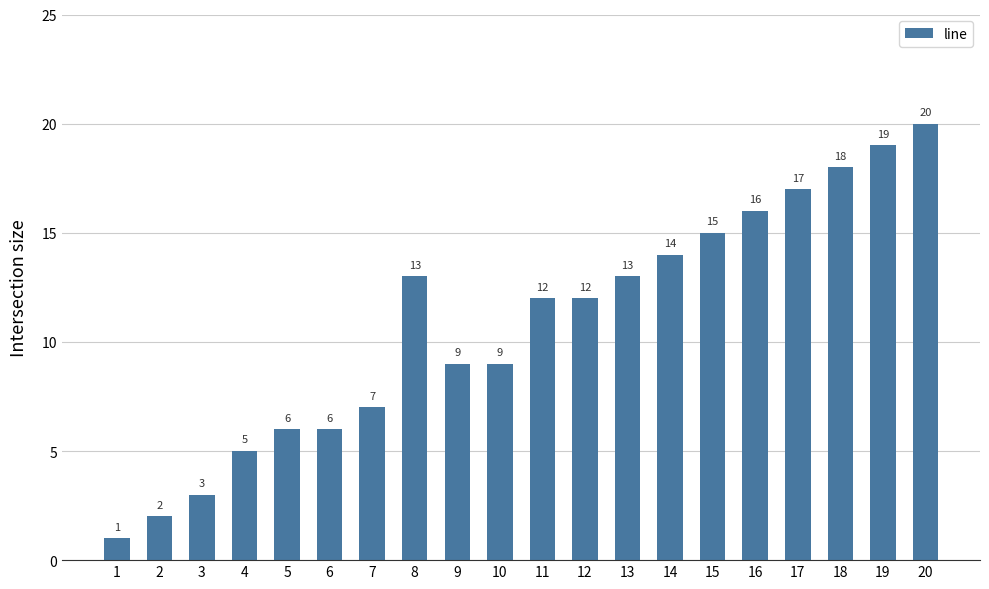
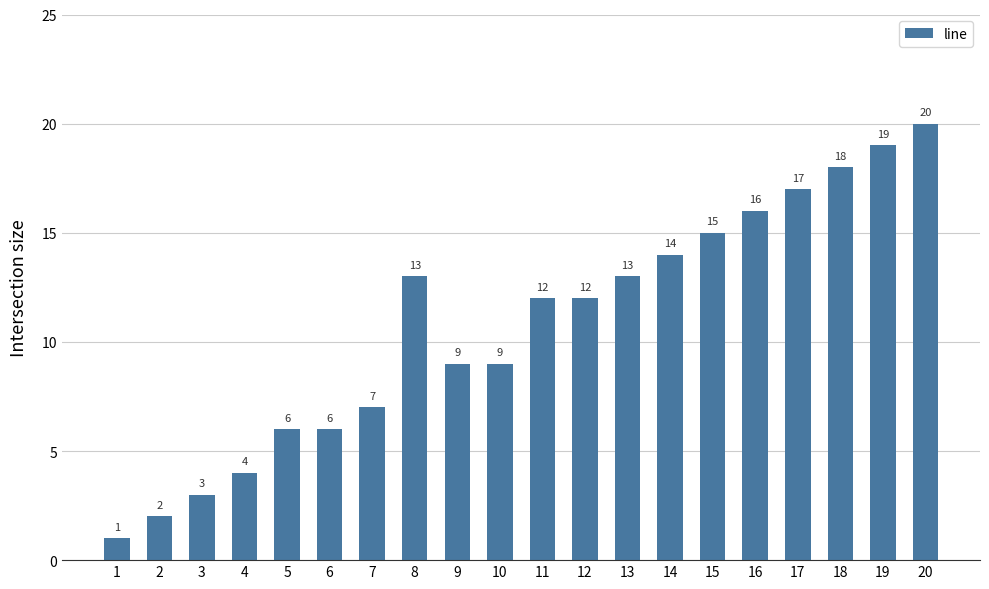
4: 5 -> 4
